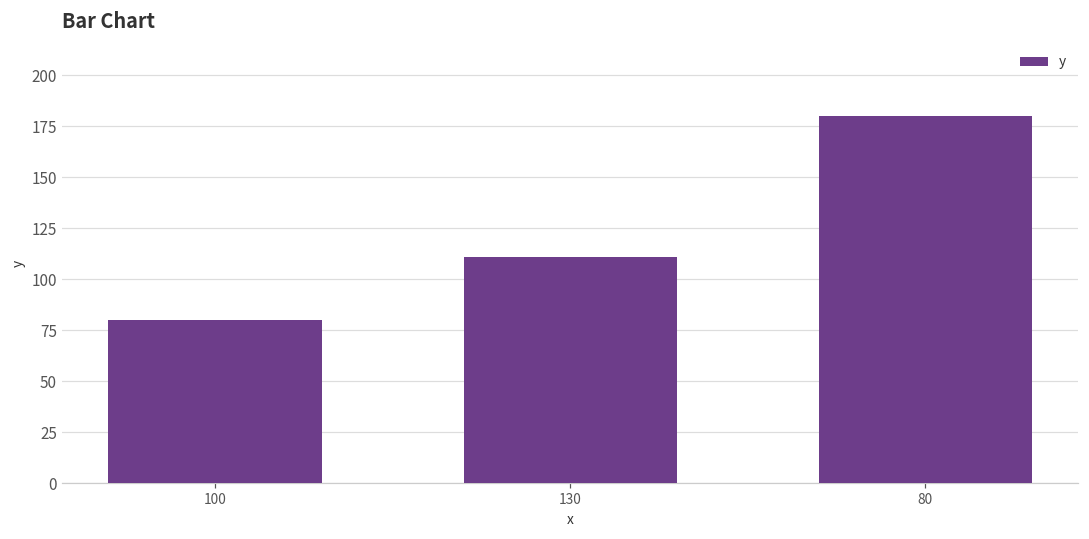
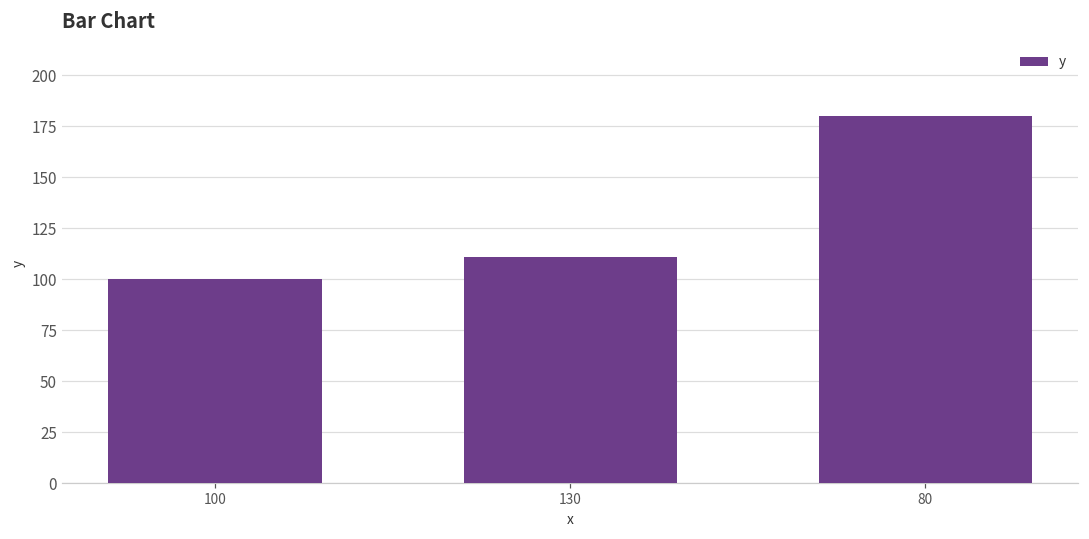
100: 80 -> 100
